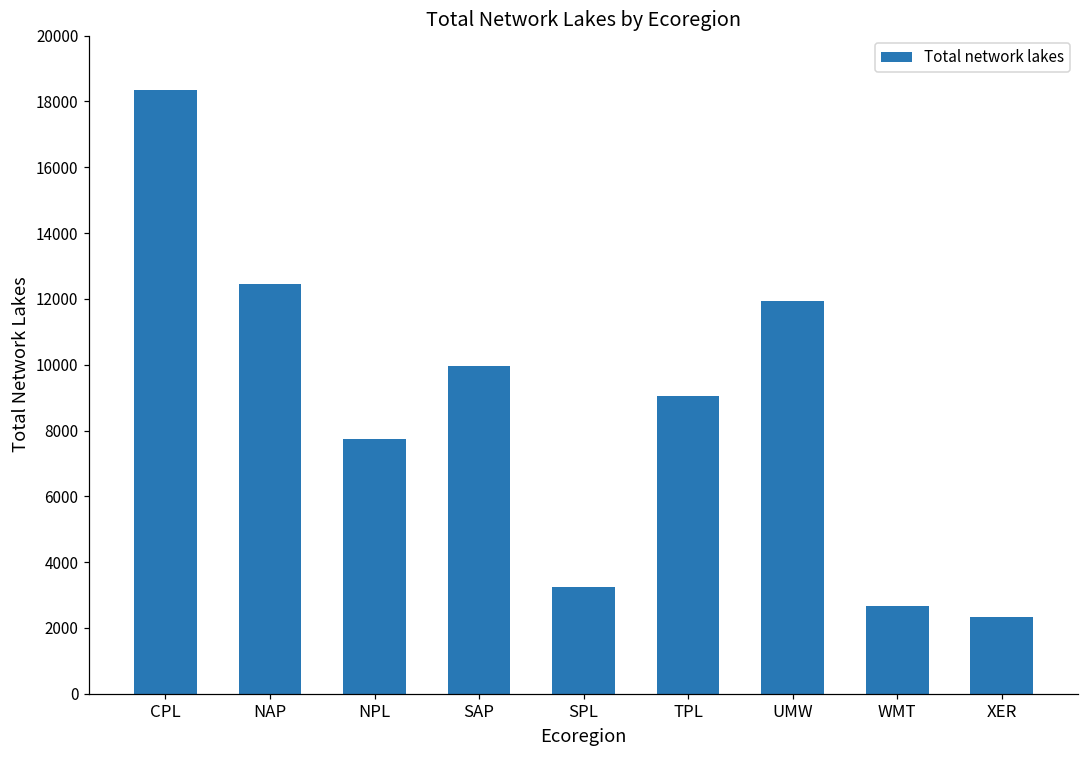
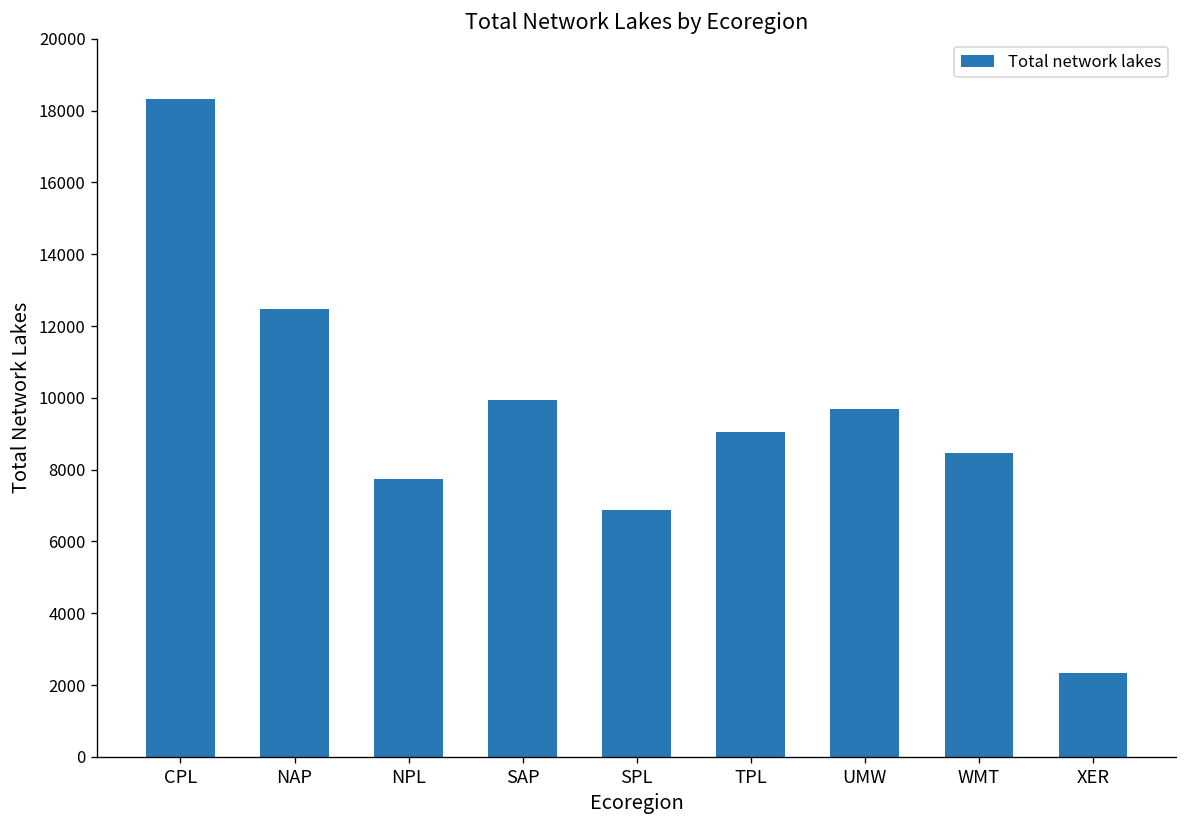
SPL: 3200 -> 6900
UMW: 11900 -> 9700
WMT: 2700 -> 8500
